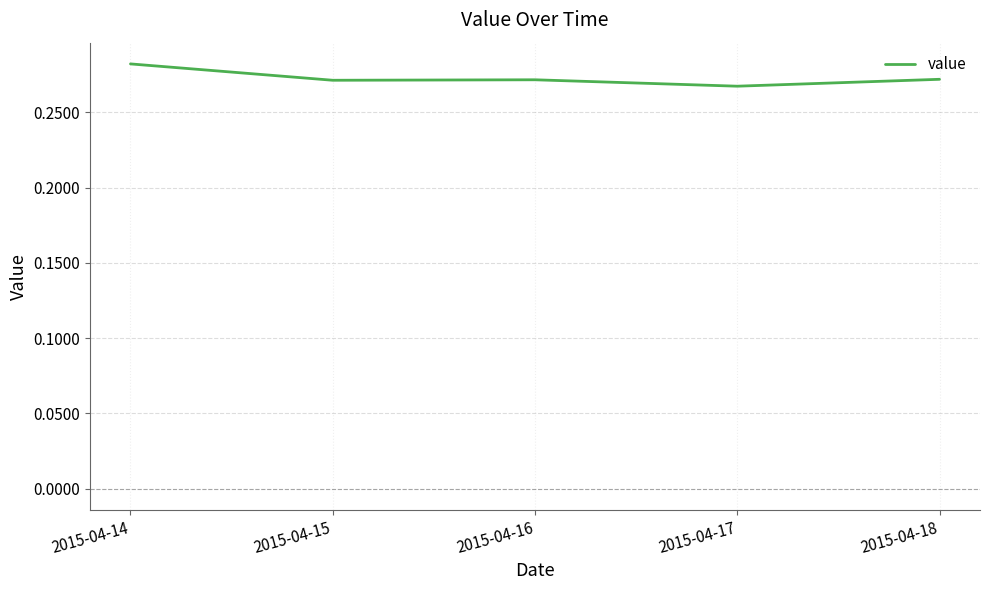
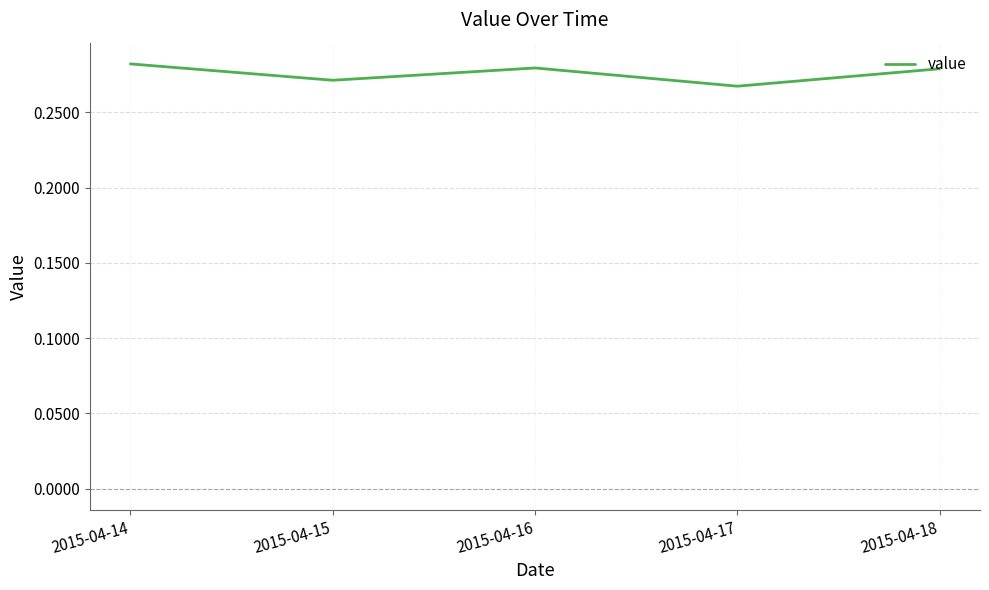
2015-04-16: 0.272 -> 0.279
2015-04-18: 0.272 -> 0.279
